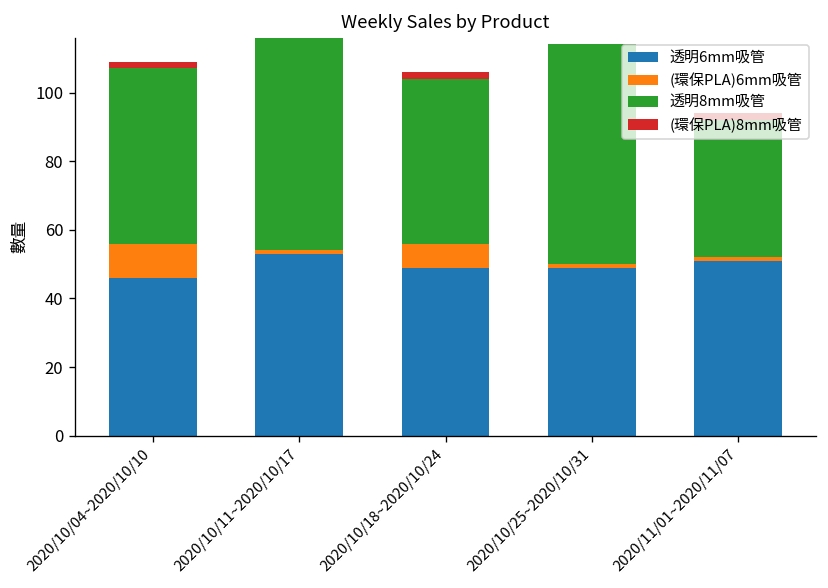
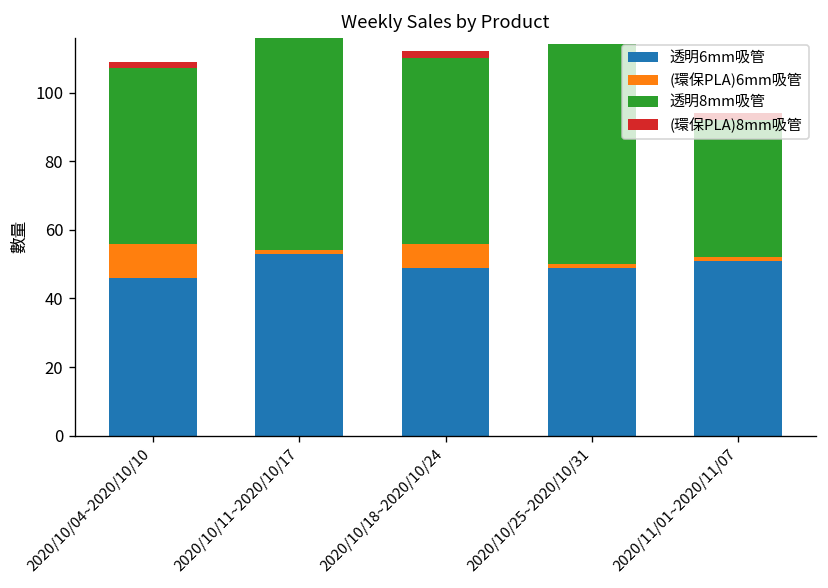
透明8mm吸管, 2020/10/18~2020/10/24: 48 -> 54
